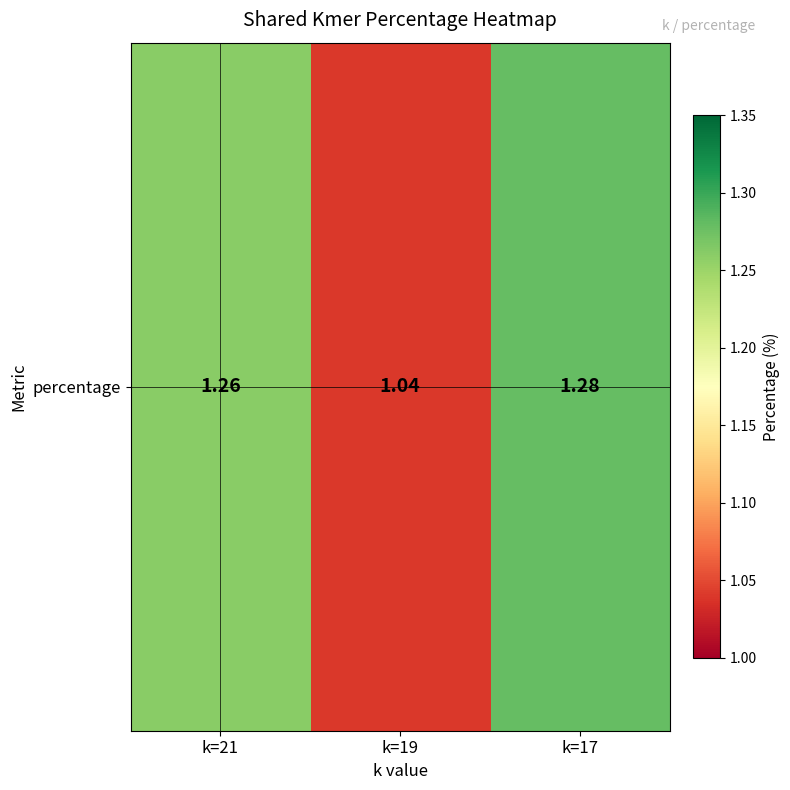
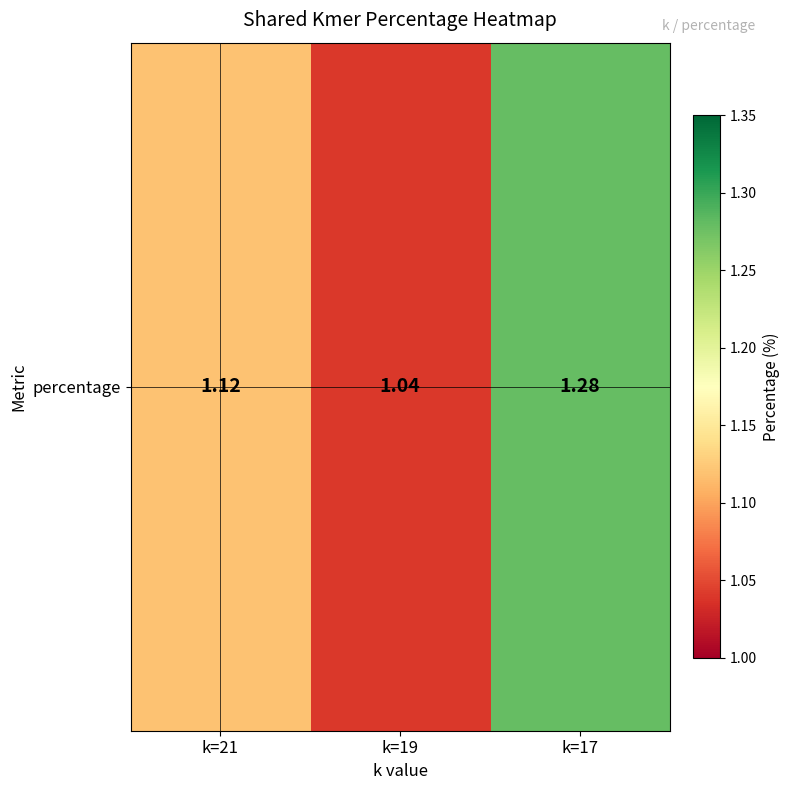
percentage, k=21: 1.26 -> 1.12
